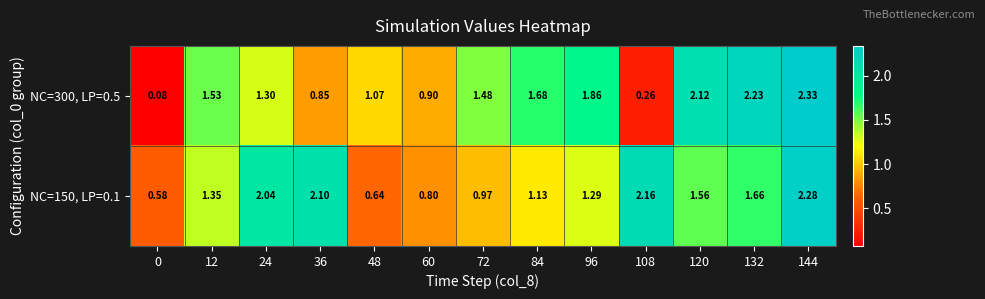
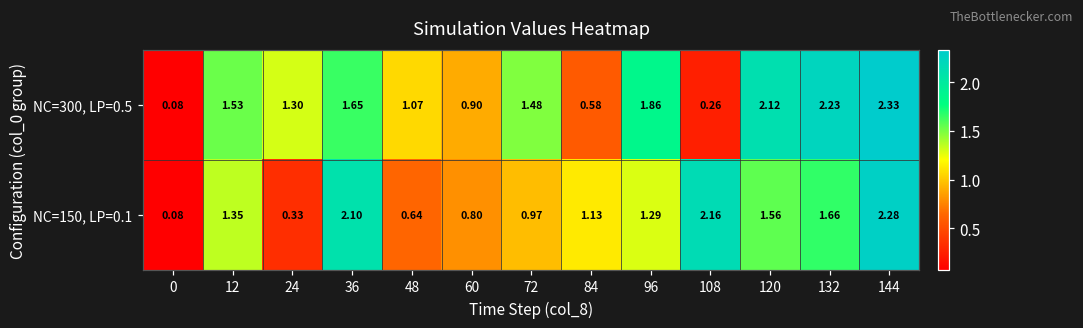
NC=300, LP=0.5, 36: 0.85 -> 1.65
NC=300, LP=0.5, 84: 1.68 -> 0.58
NC=150, LP=0.1, 0: 0.58 -> 0.08
NC=150, LP=0.1, 24: 2.04 -> 0.33
